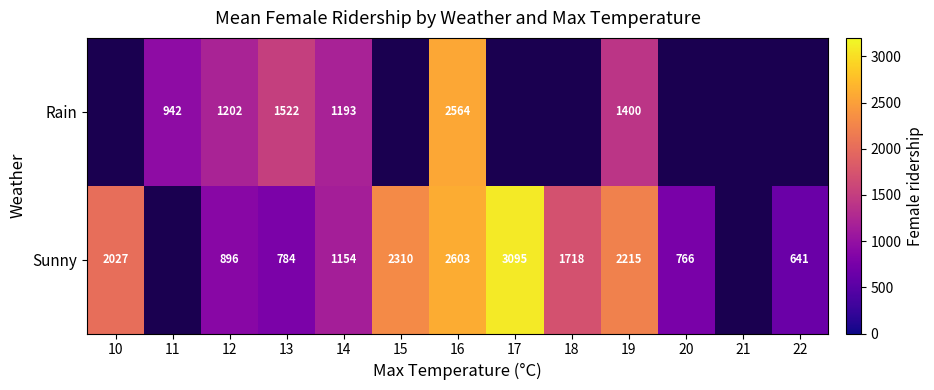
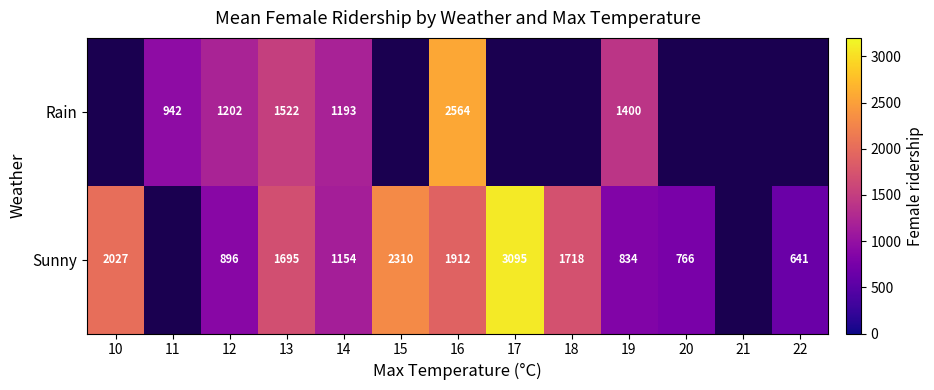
Sunny, 13: 784 -> 1695
Sunny, 16: 2603 -> 1912
Sunny, 19: 2215 -> 834
